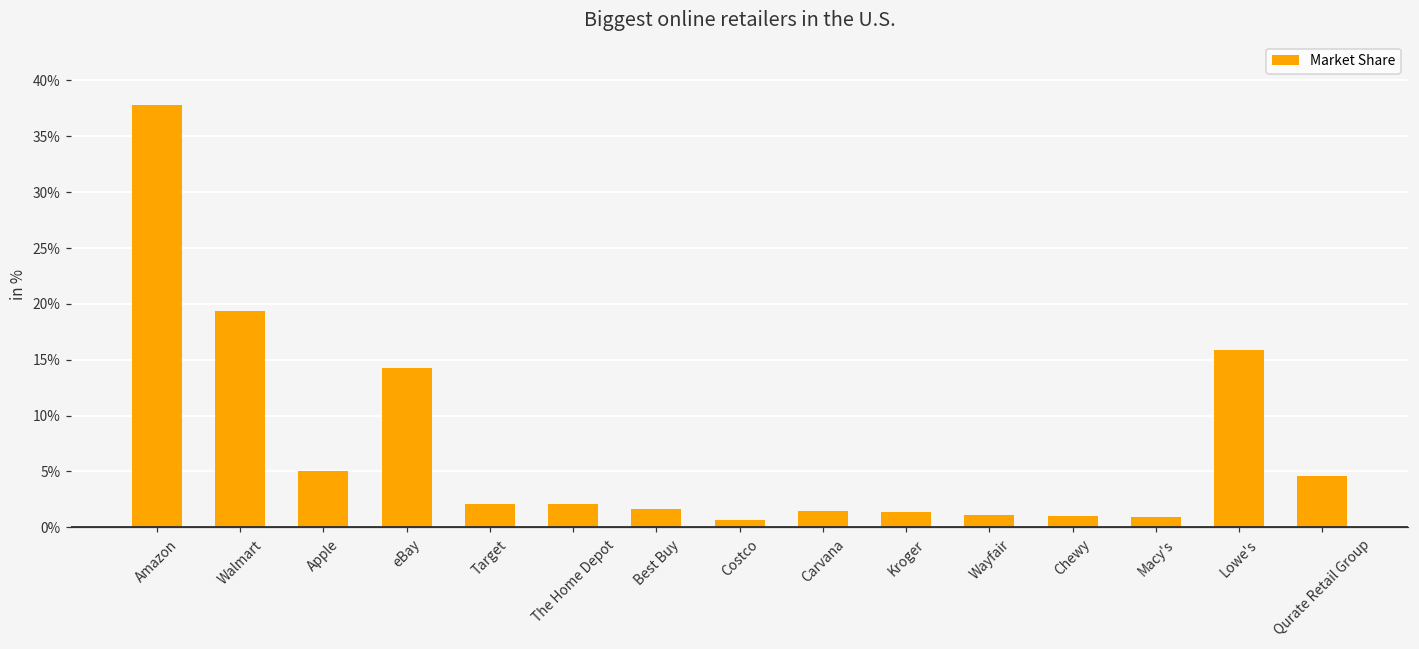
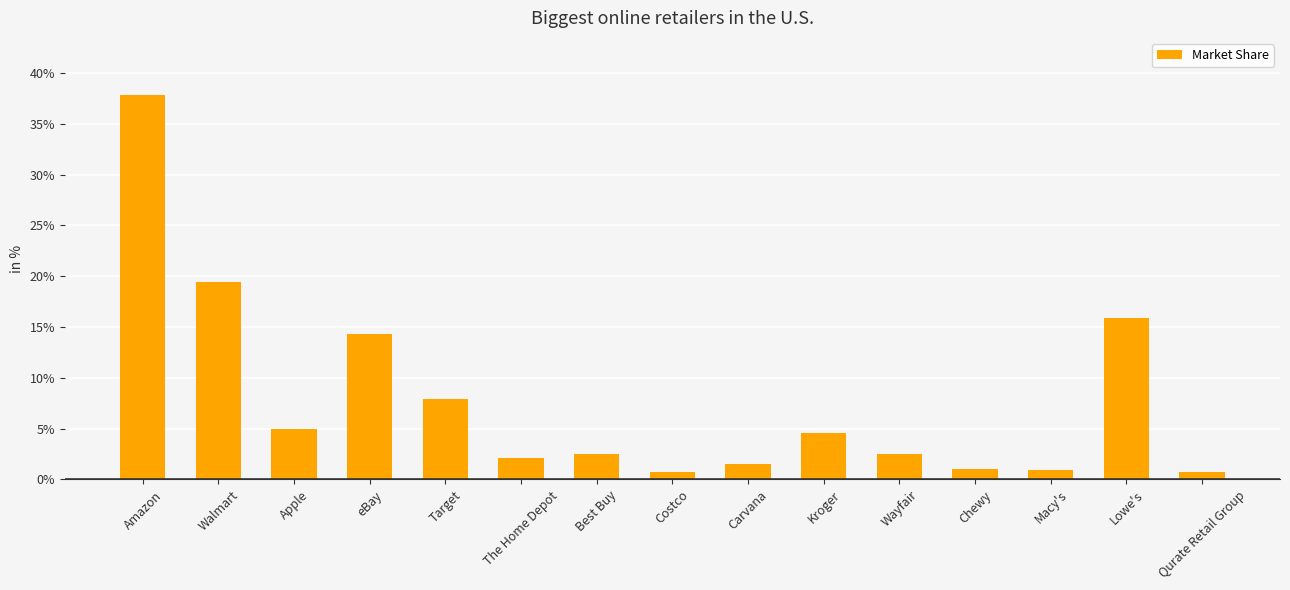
Target: 2.1% -> 7.9%
Best Buy: 1.6% -> 2.5%
Kroger: 1.4% -> 4.6%
Wayfair: 1.1% -> 2.5%
Qurate Retail Group: 4.6% -> 0.7%
